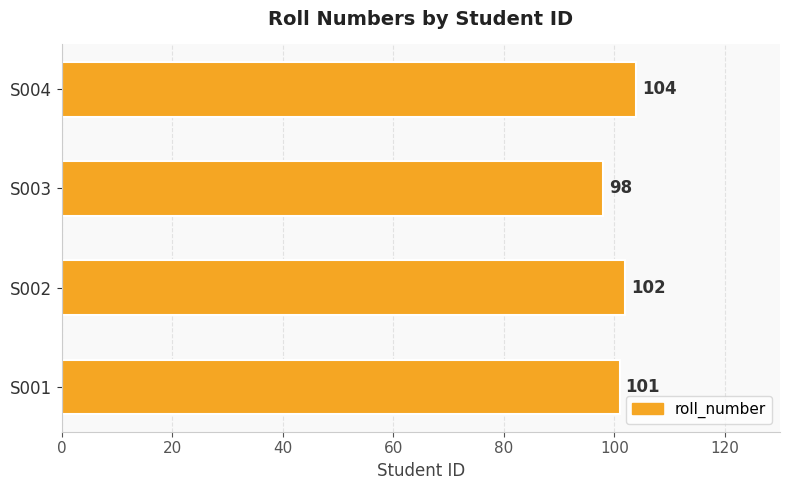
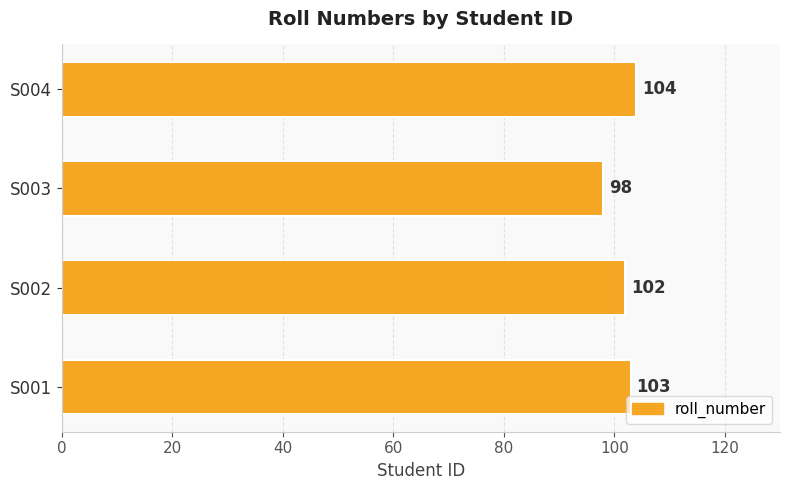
S001: 101 -> 103
